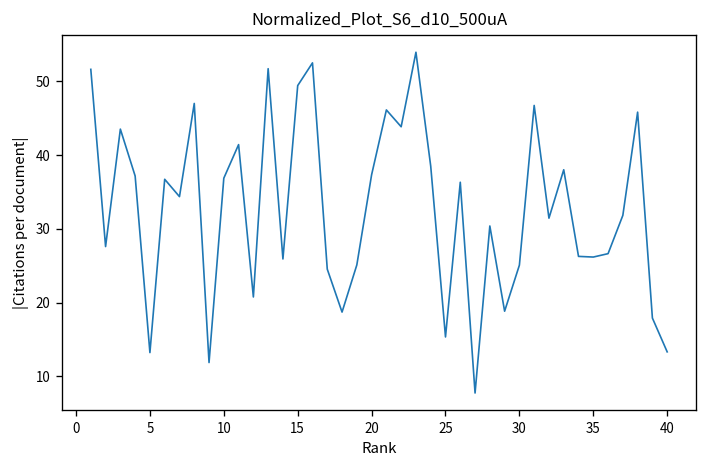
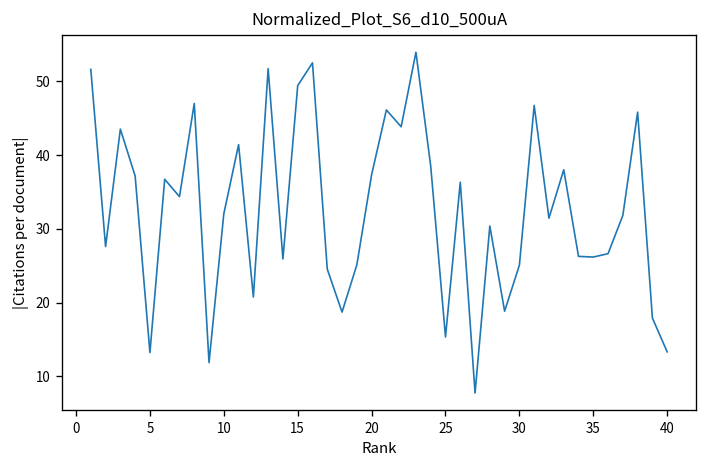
10: 37 -> 32
